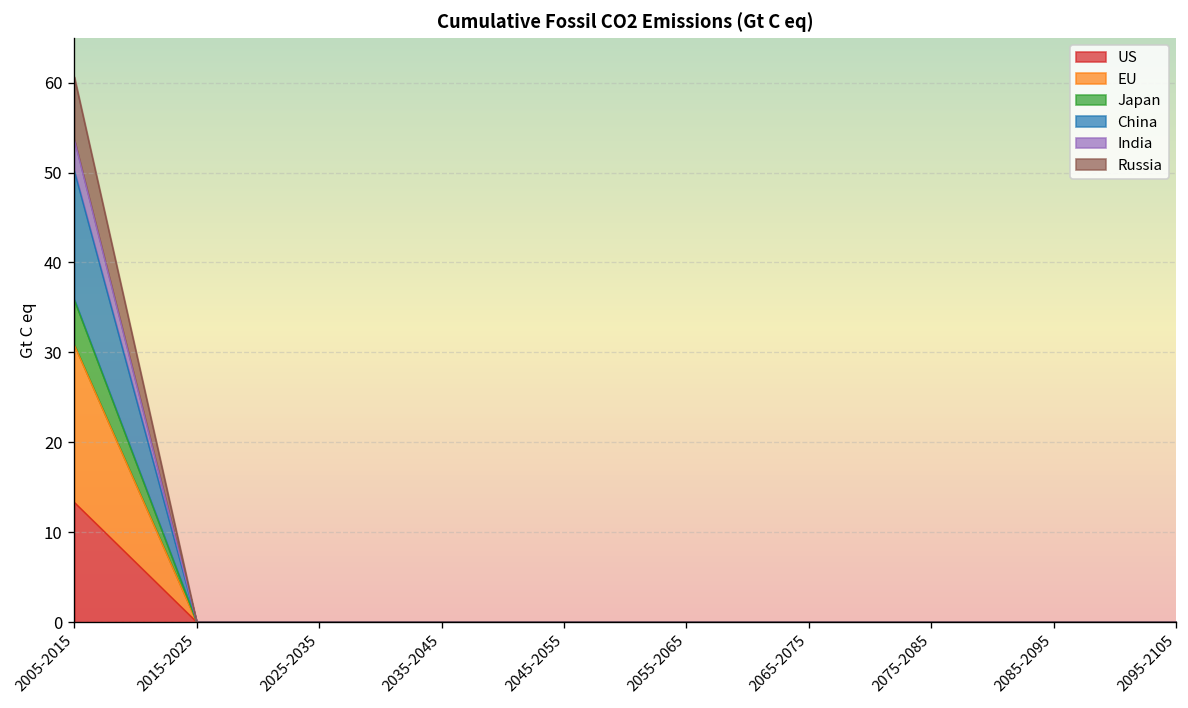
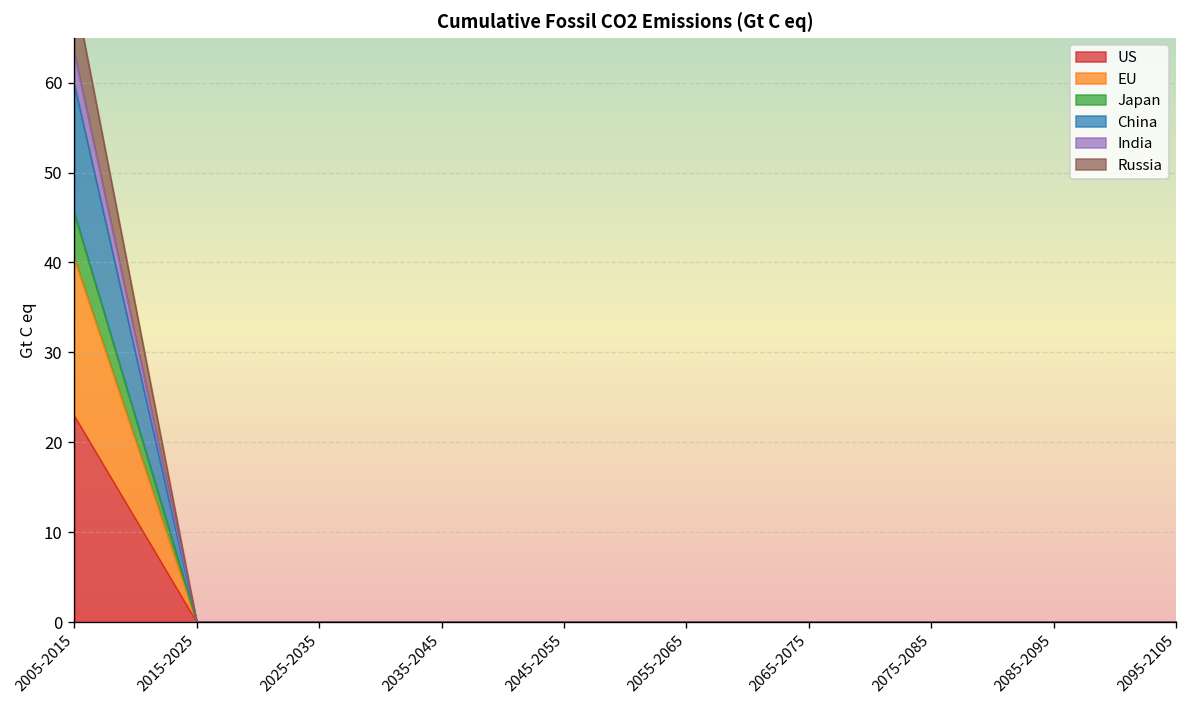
US, 2005-2015: 13 -> 23
